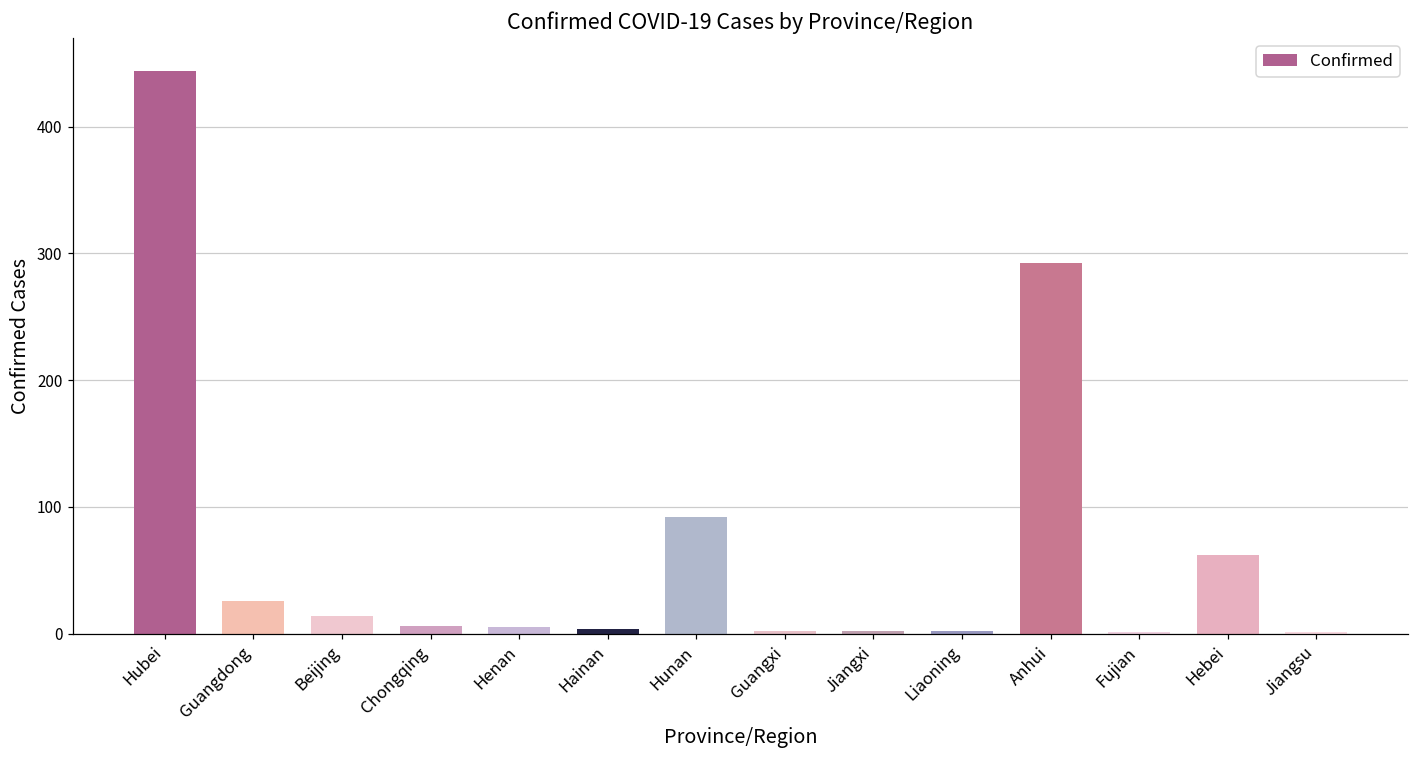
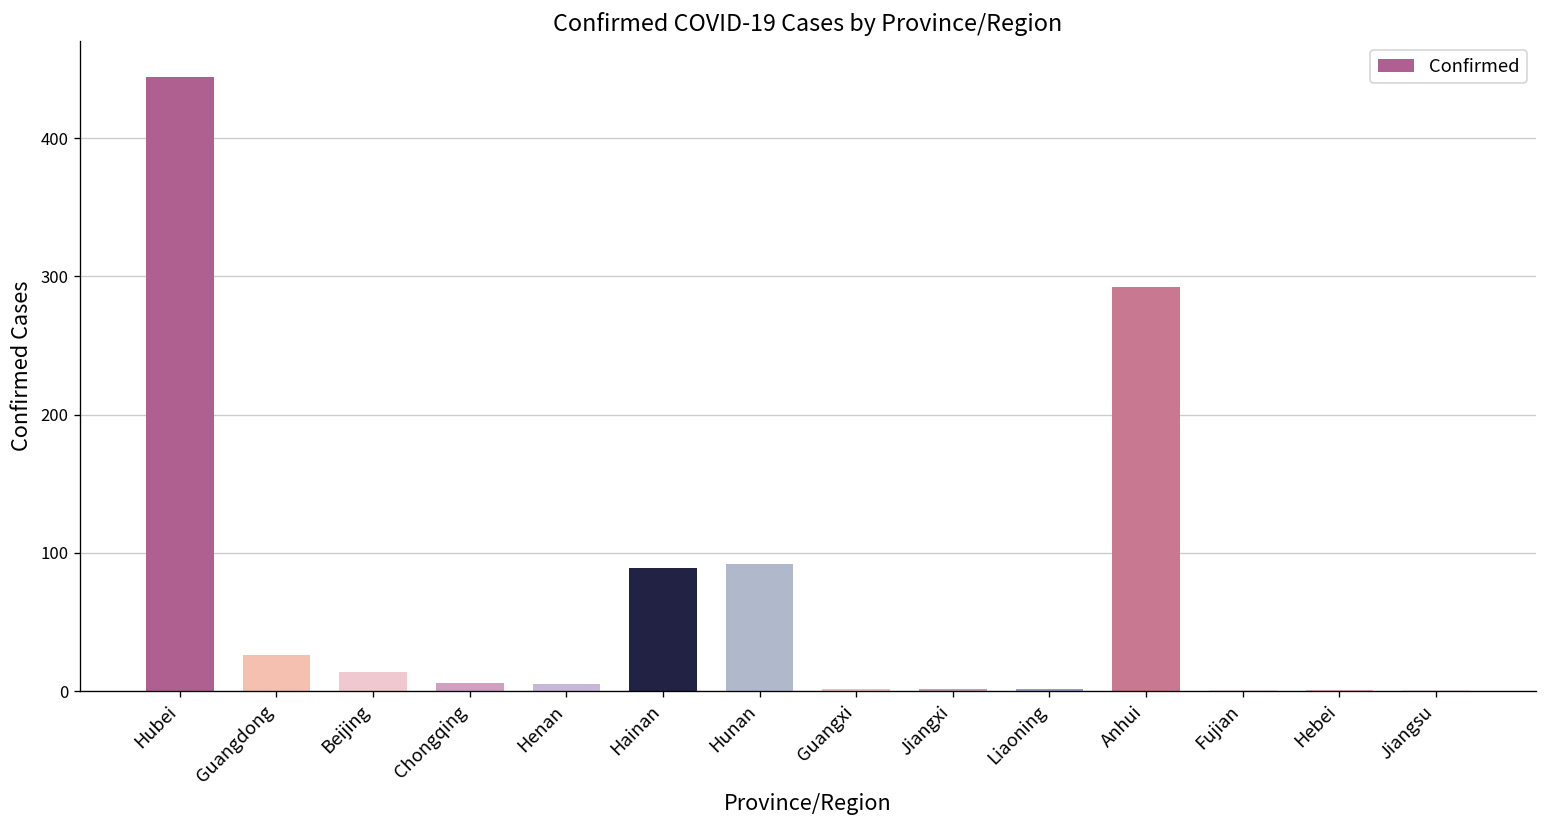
Hainan: 4 -> 89
Hebei: 62 -> 1
